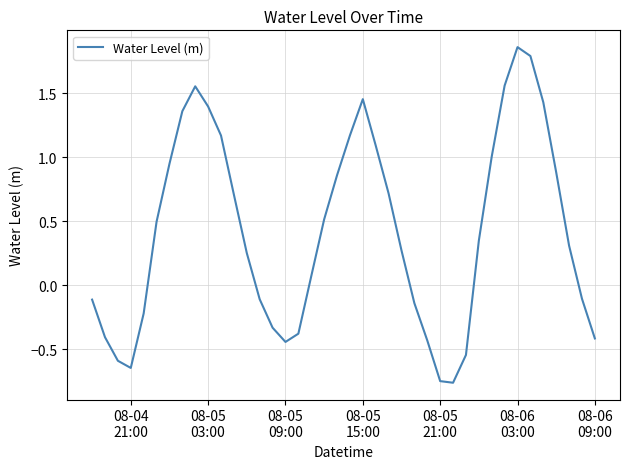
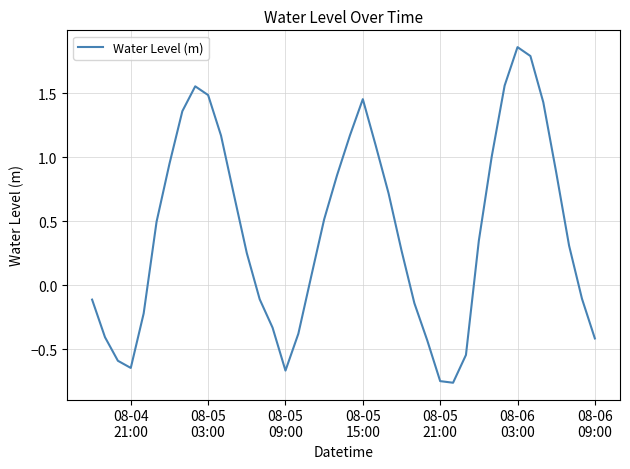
08-05 03:00: 1.40 -> 1.49
08-05 09:00: -0.44 -> -0.67
